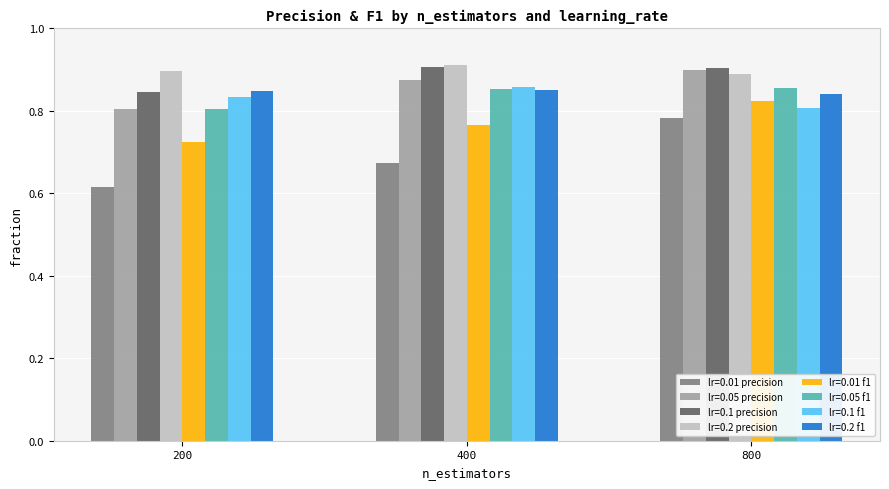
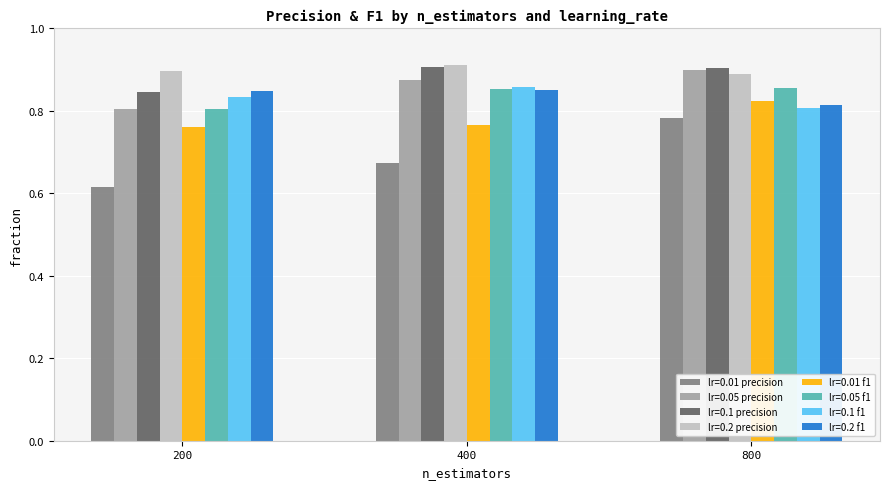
lr=0.01 f1, 200: 0.73 -> 0.76
lr=0.2 f1, 800: 0.84 -> 0.81
